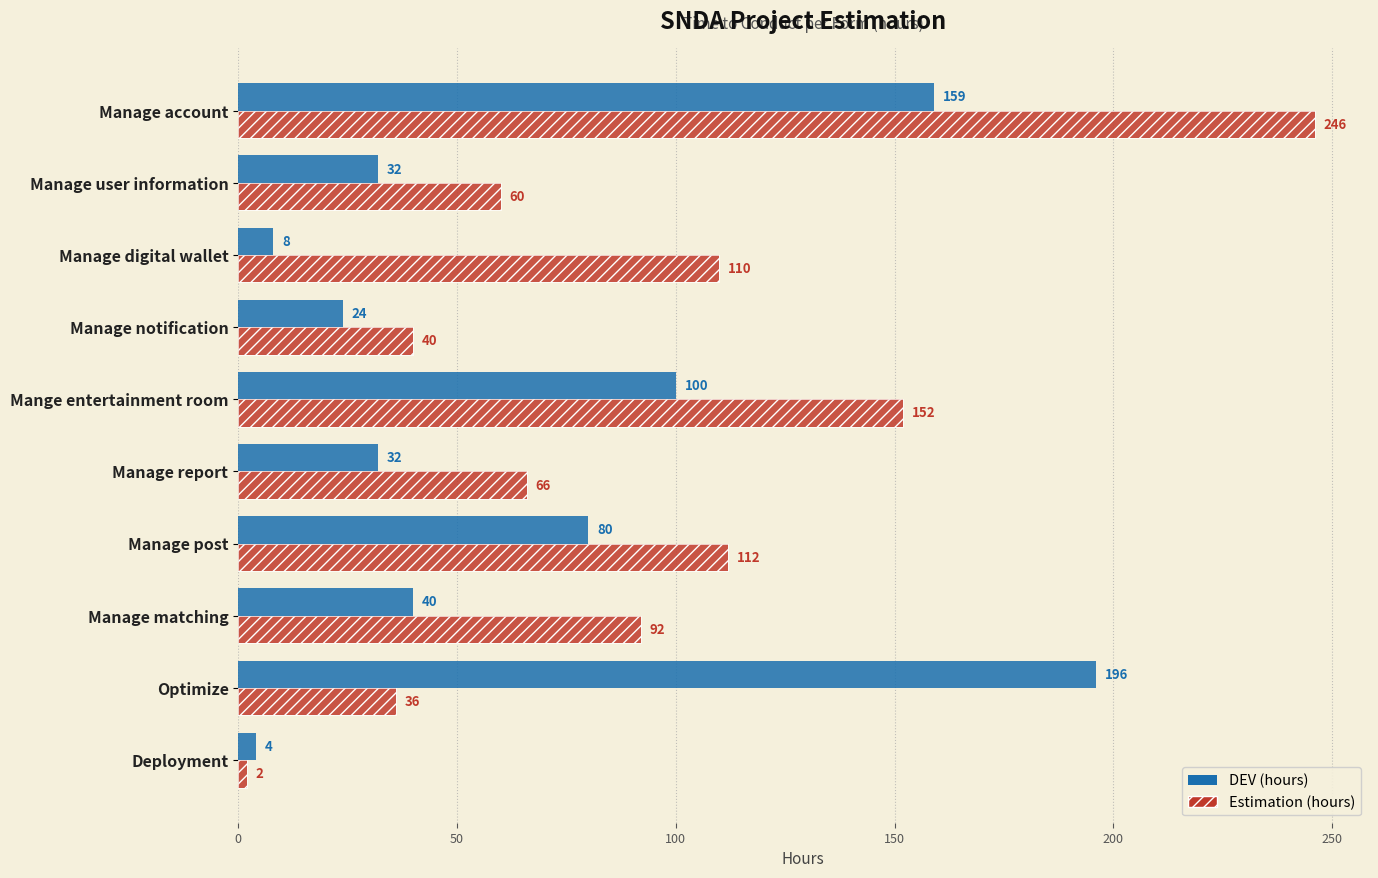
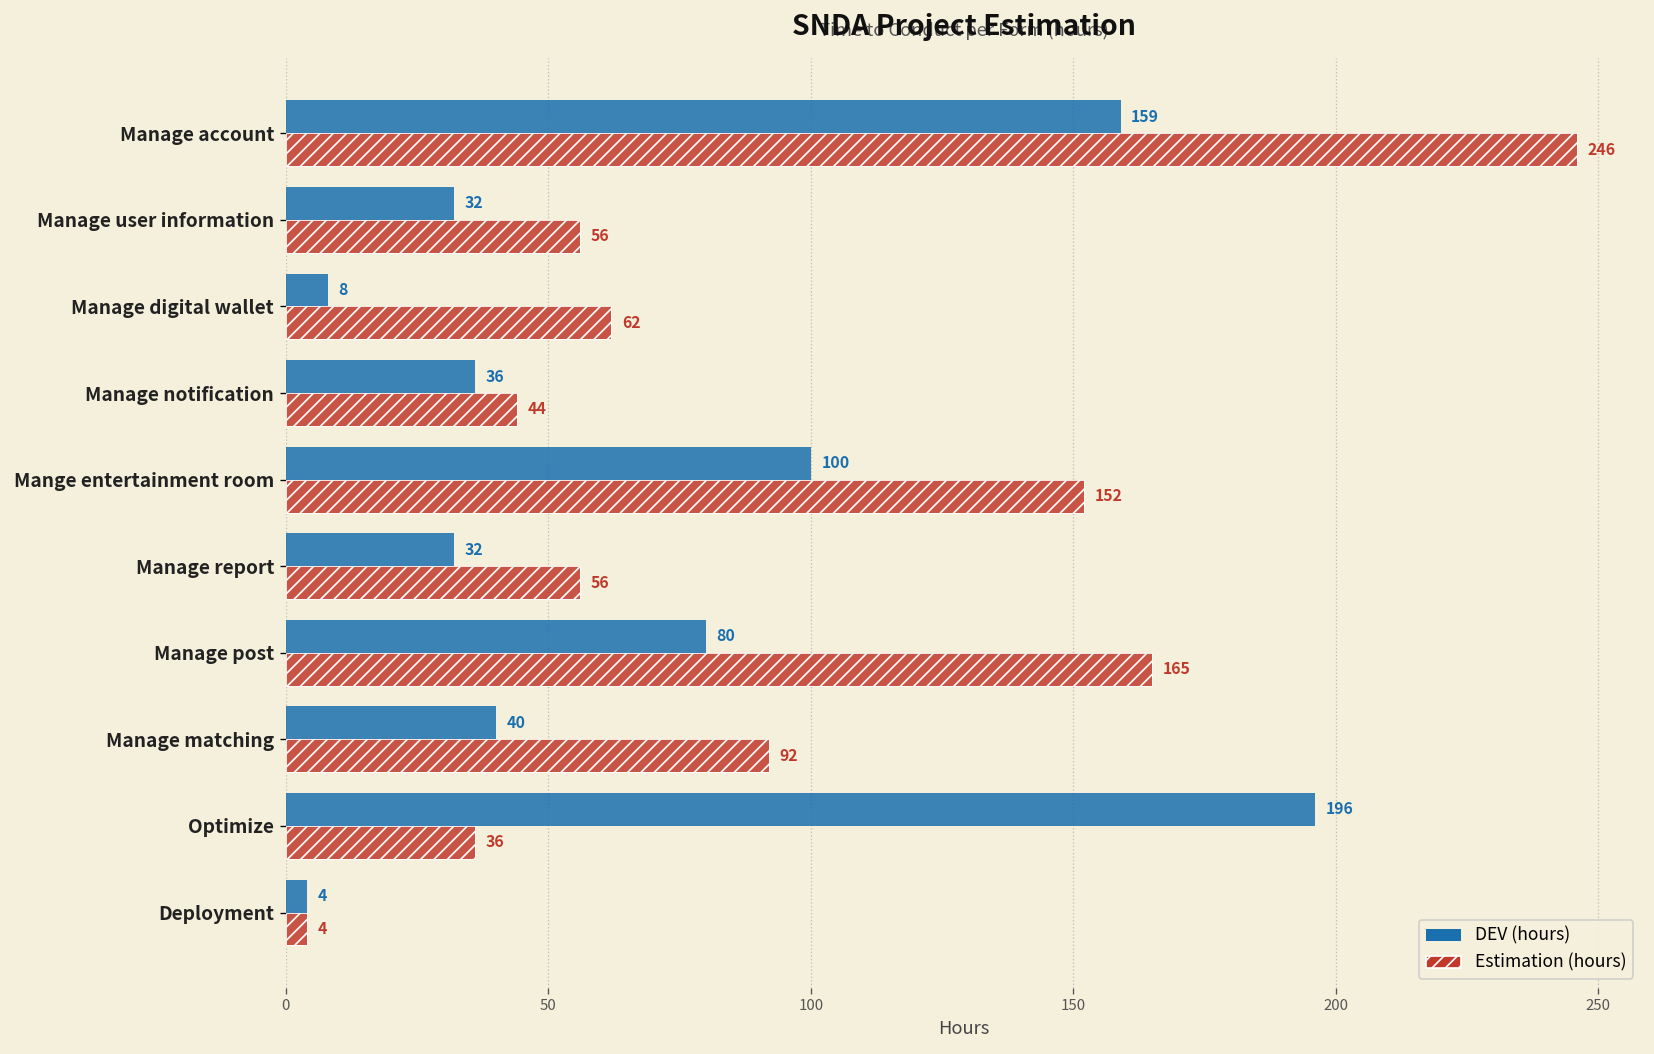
Estimation (hours), Manage user information: 60 -> 56
Estimation (hours), Manage digital wallet: 110 -> 62
DEV (hours), Manage notification: 24 -> 36
Estimation (hours), Manage notification: 40 -> 44
Estimation (hours), Manage report: 66 -> 56
Estimation (hours), Manage post: 112 -> 165
Estimation (hours), Deployment: 2 -> 4
